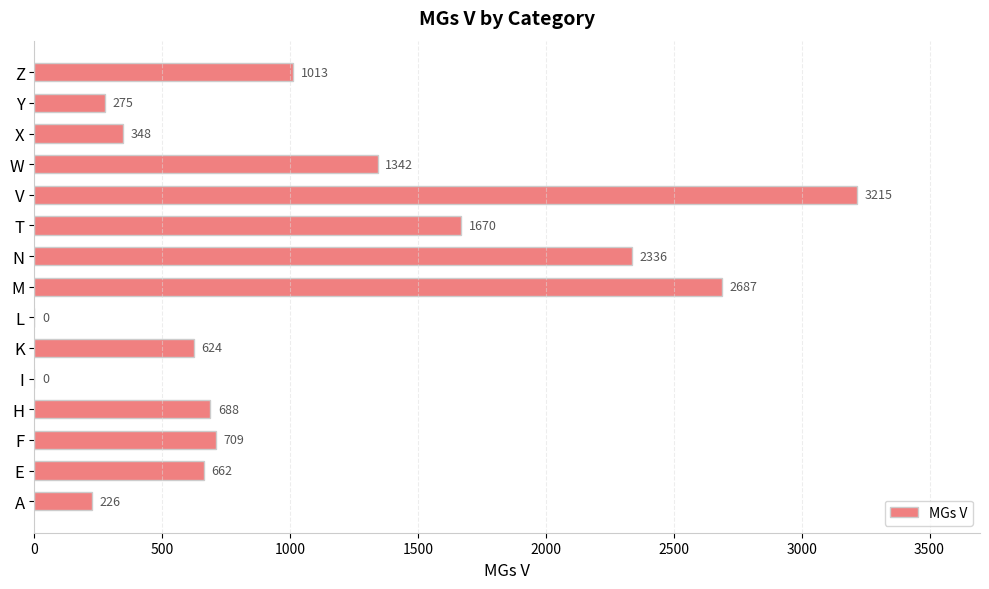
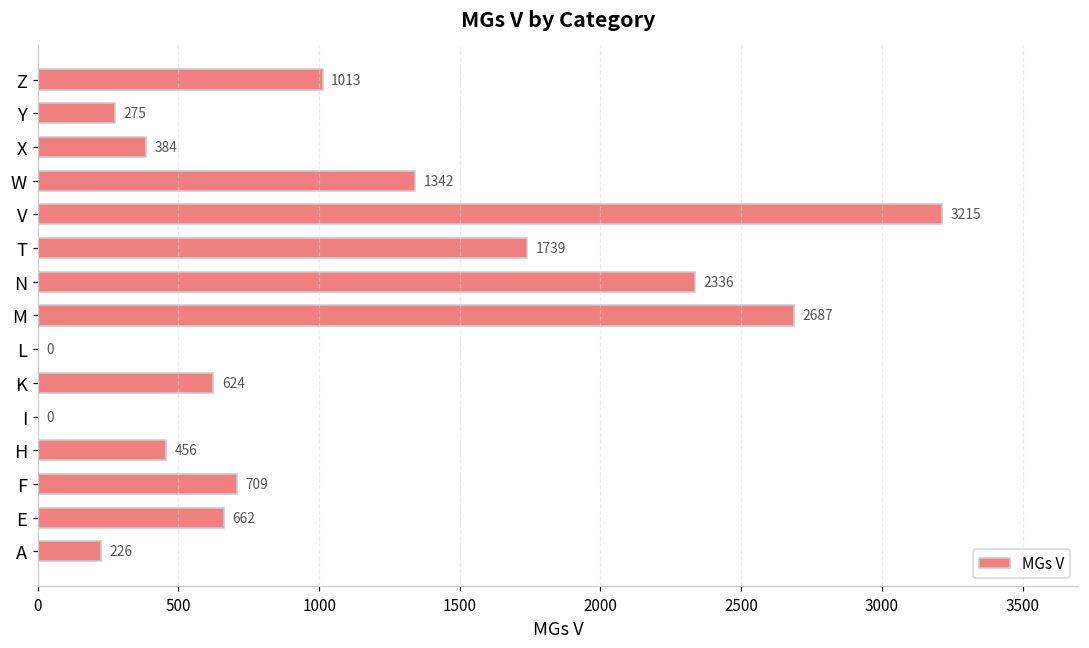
X: 348 -> 384
T: 1670 -> 1739
H: 688 -> 456
